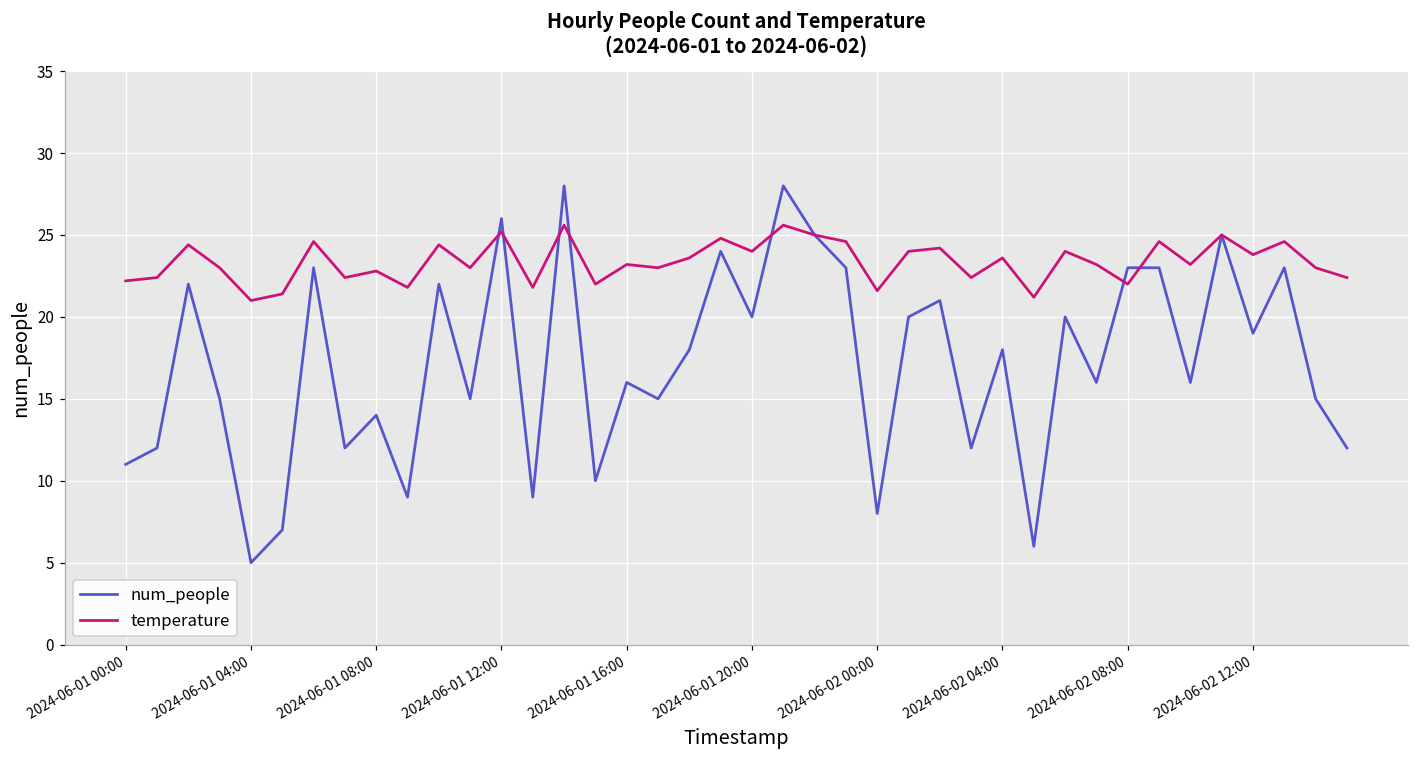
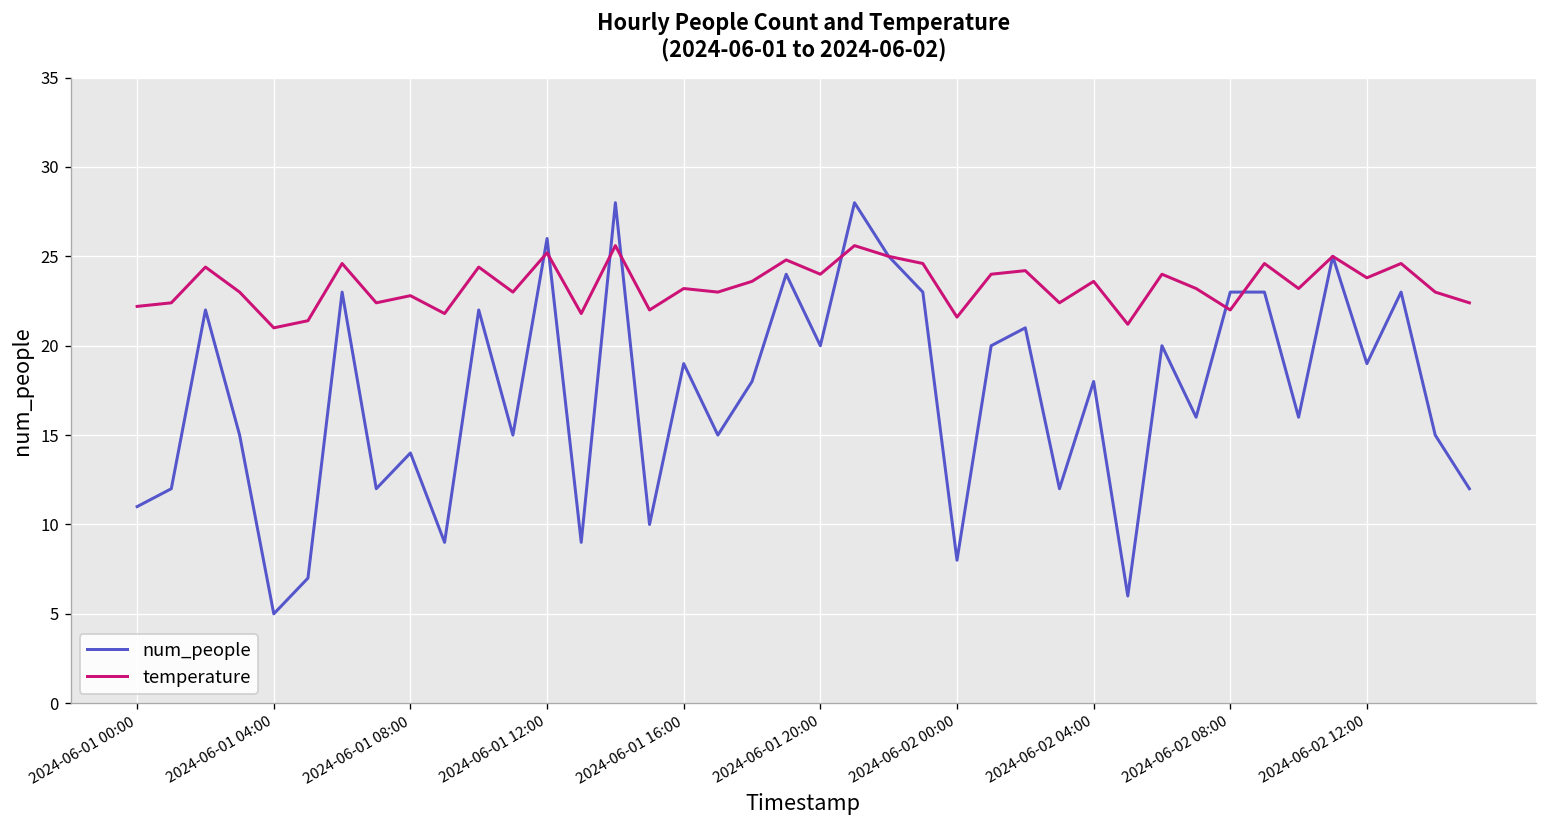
num_people, 2024-06-01 16:00: 16 -> 19
